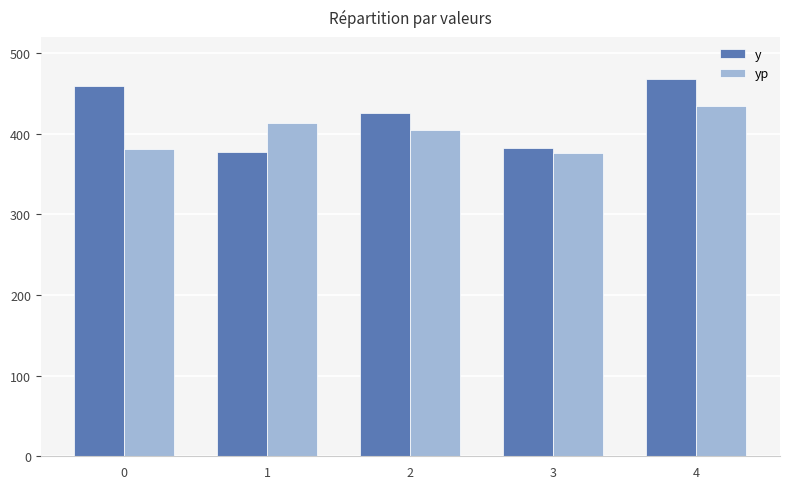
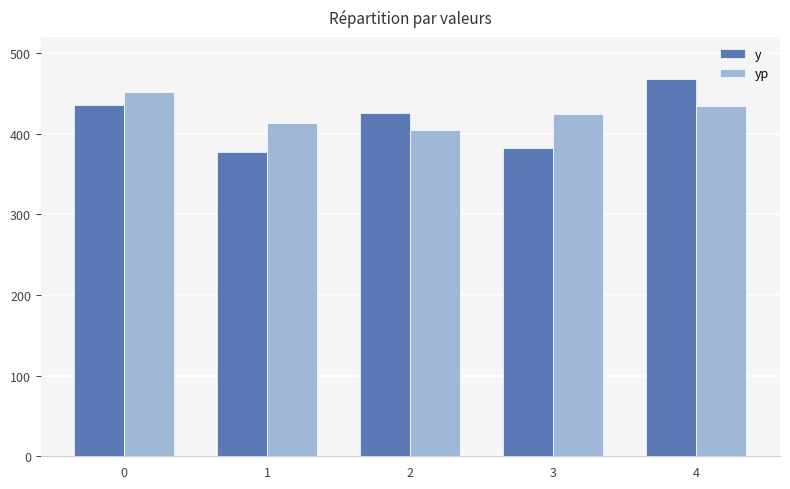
y, 0: 460 -> 440
yp, 0: 380 -> 450
yp, 3: 380 -> 420
